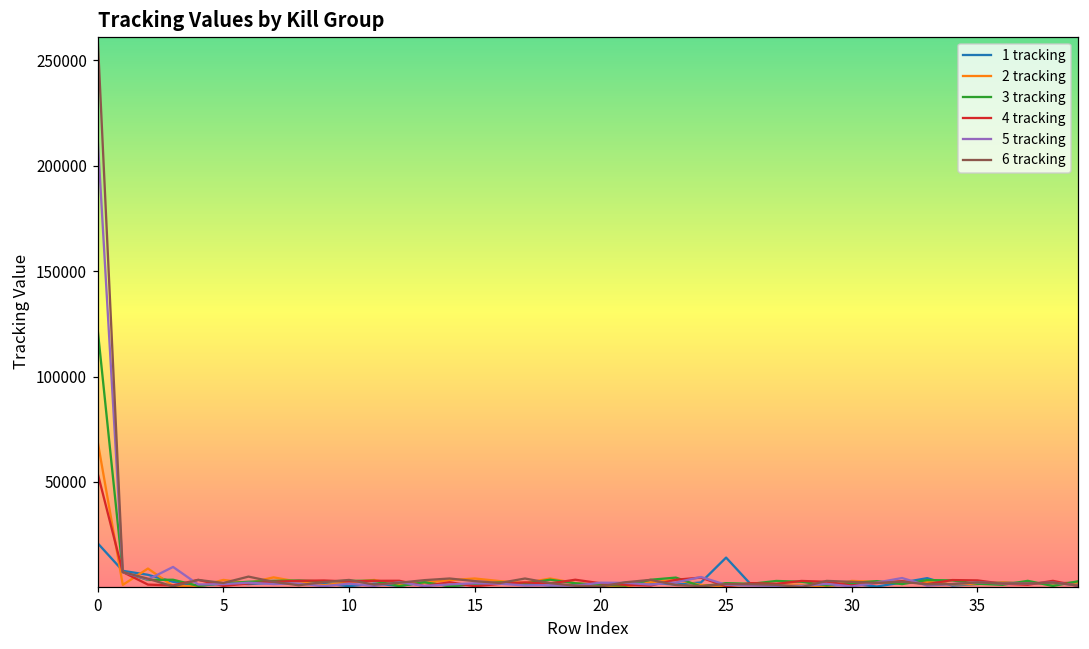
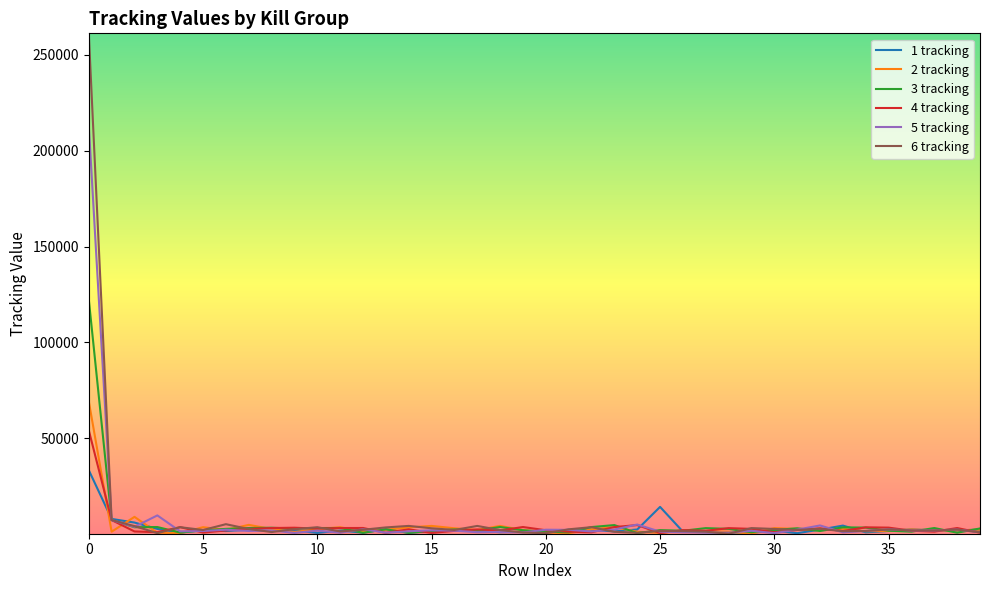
1 tracking, 0: 21000 -> 33000
